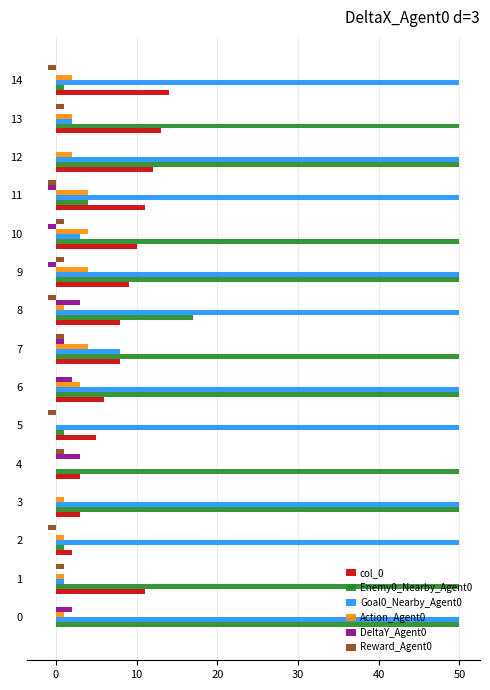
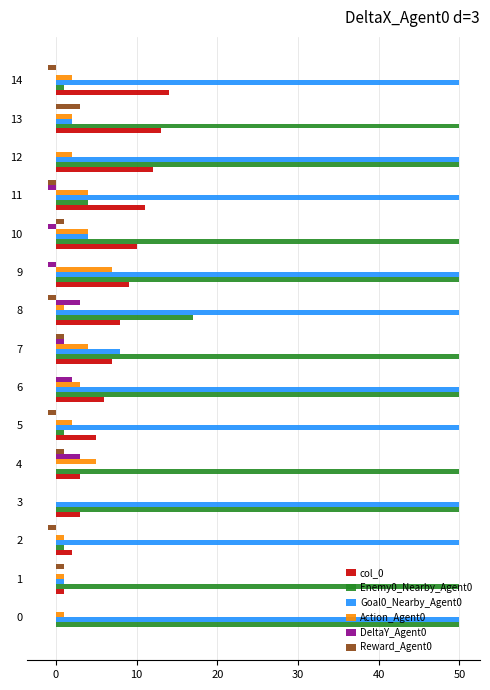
Reward_Agent0, 13: 1 -> 3
Goal0_Nearby_Agent0, 10: 3 -> 4
Reward_Agent0, 9: 1 -> 0
Action_Agent0, 9: 4 -> 7
col_0, 7: 8 -> 7
Action_Agent0, 5: 0 -> 2
Action_Agent0, 4: 0 -> 5
Action_Agent0, 3: 1 -> 0
col_0, 1: 11 -> 1
DeltaY_Agent0, 0: 2 -> 0
